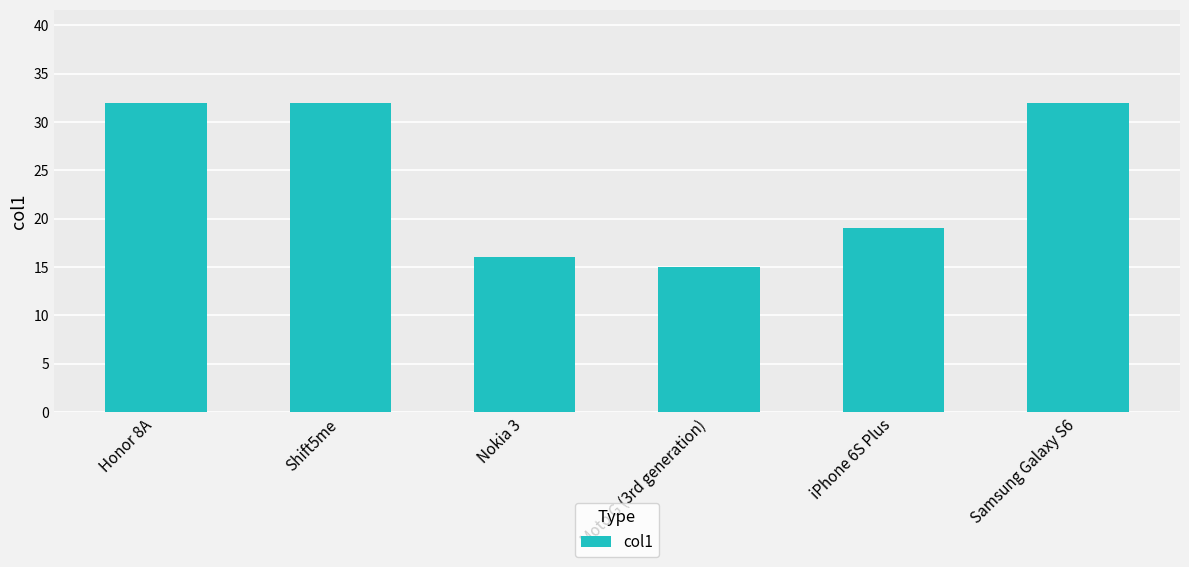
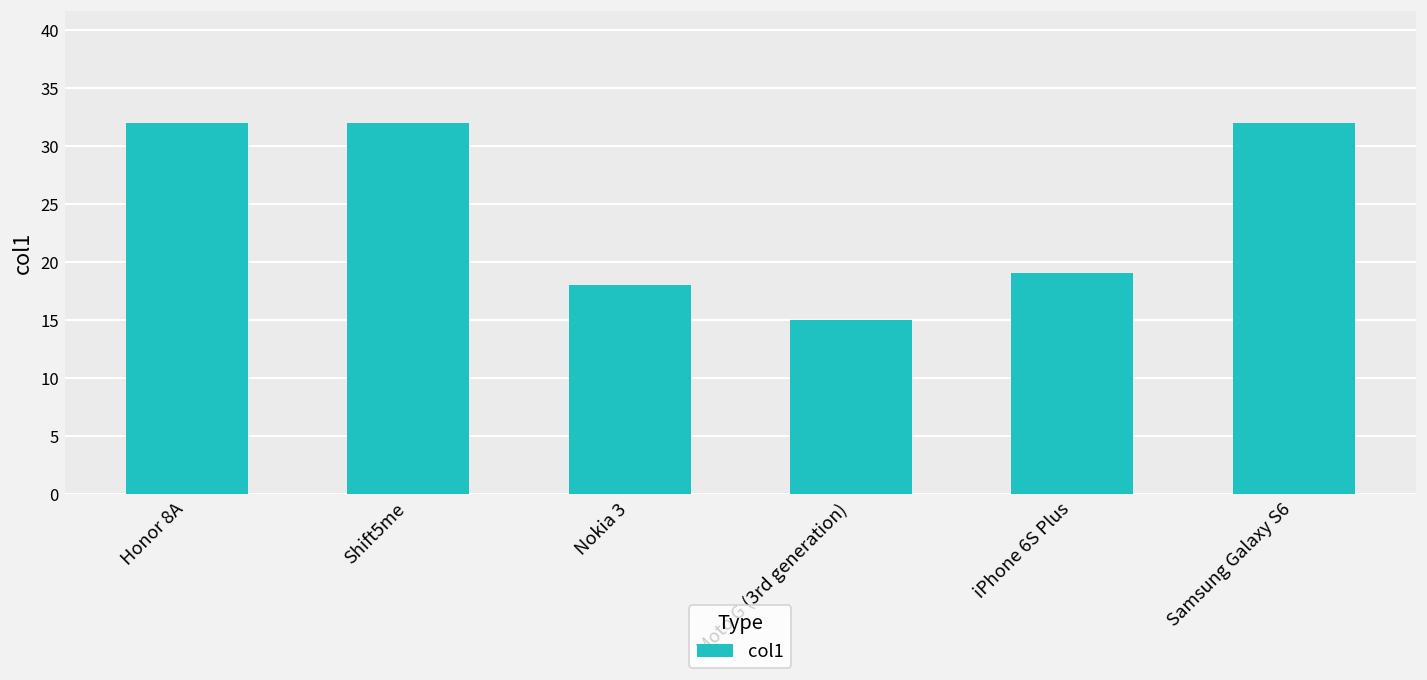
Nokia 3: 16 -> 18
